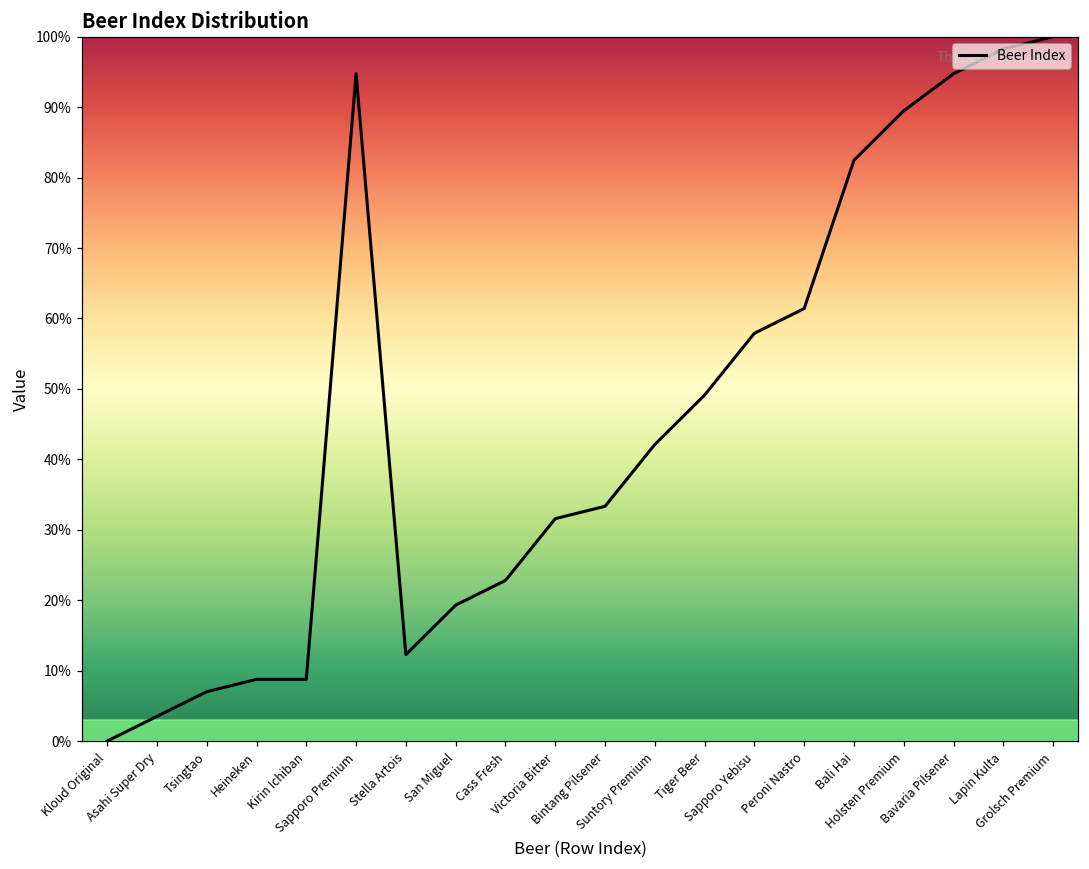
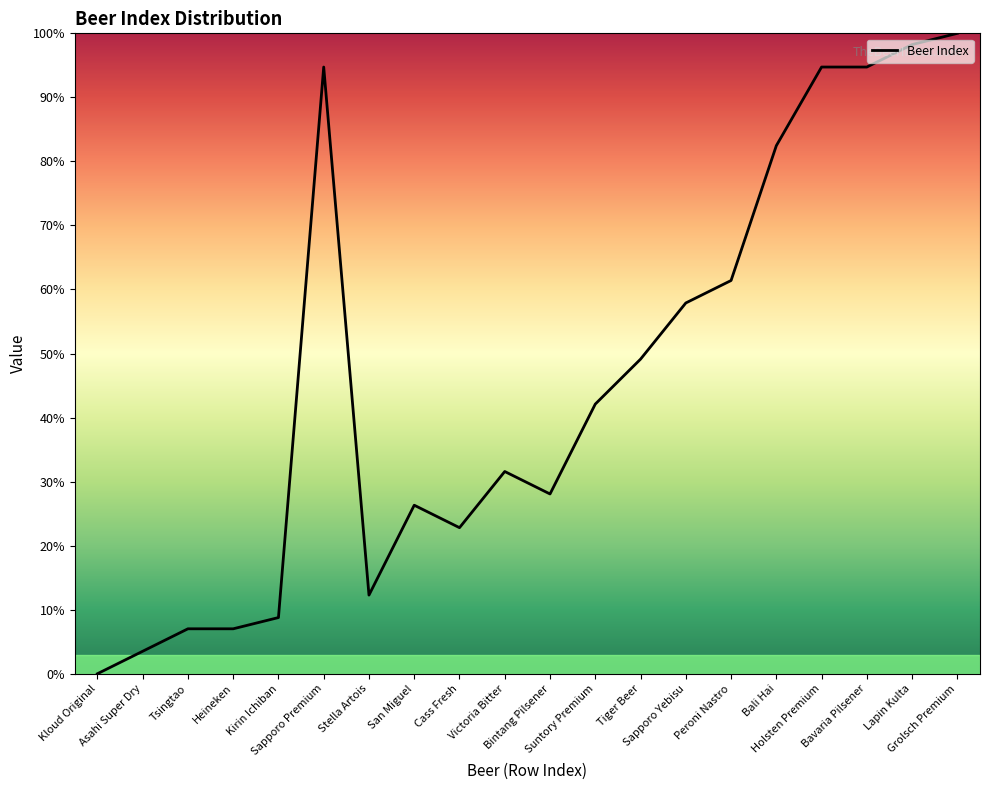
Heineken: 9% -> 7%
San Miguel: 19% -> 26%
Bintang Pilsener: 33% -> 28%
Holsten Premium: 89% -> 95%
